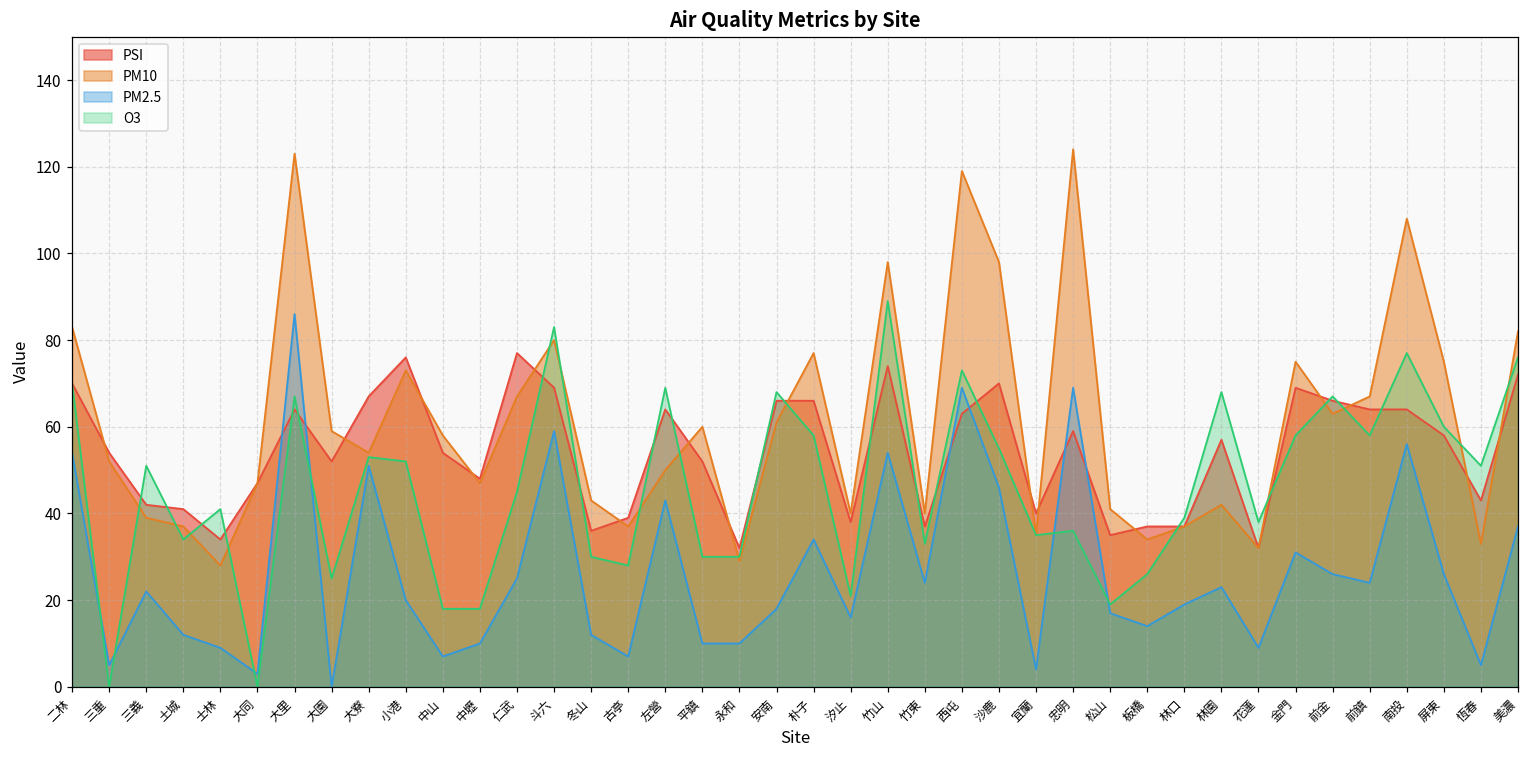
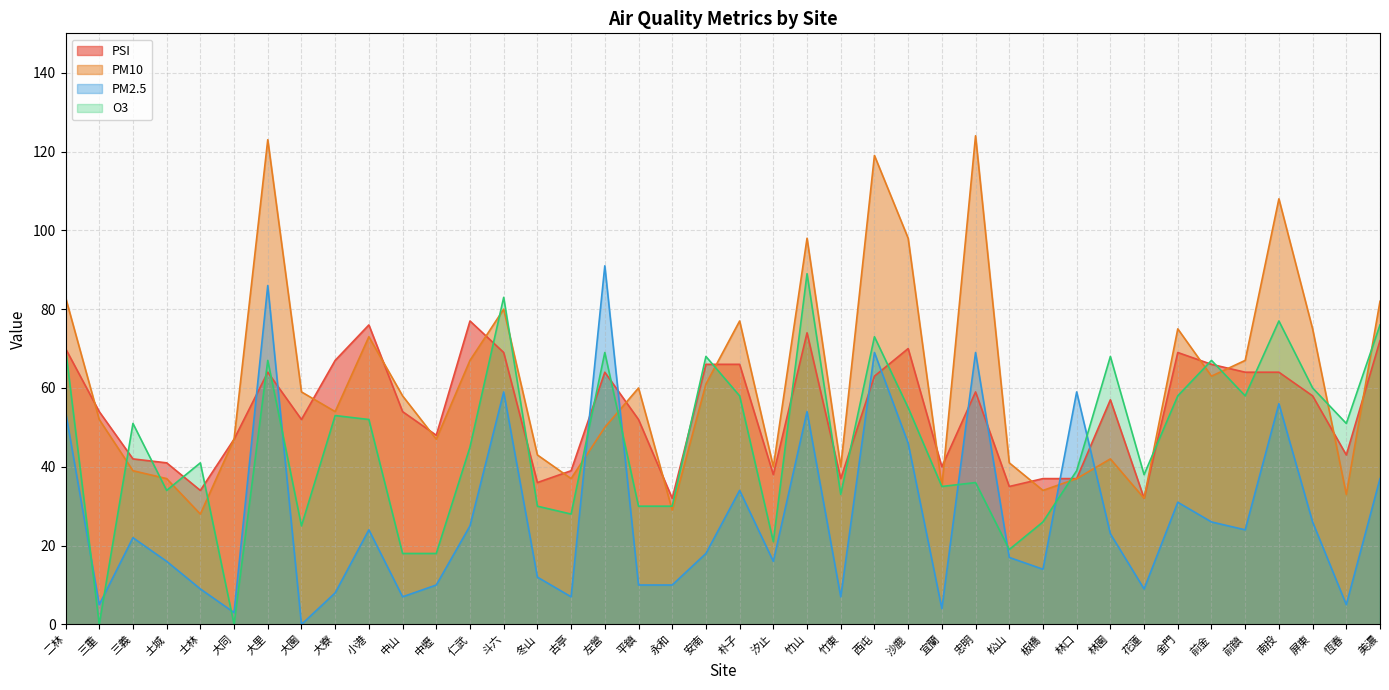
PM2.5, 土城: 12 -> 16
PM2.5, 大寮: 51 -> 8
PM2.5, 小港: 20 -> 24
PM2.5, 左營: 43 -> 91
PM2.5, 竹東: 24 -> 7
PM2.5, 林口: 19 -> 59
